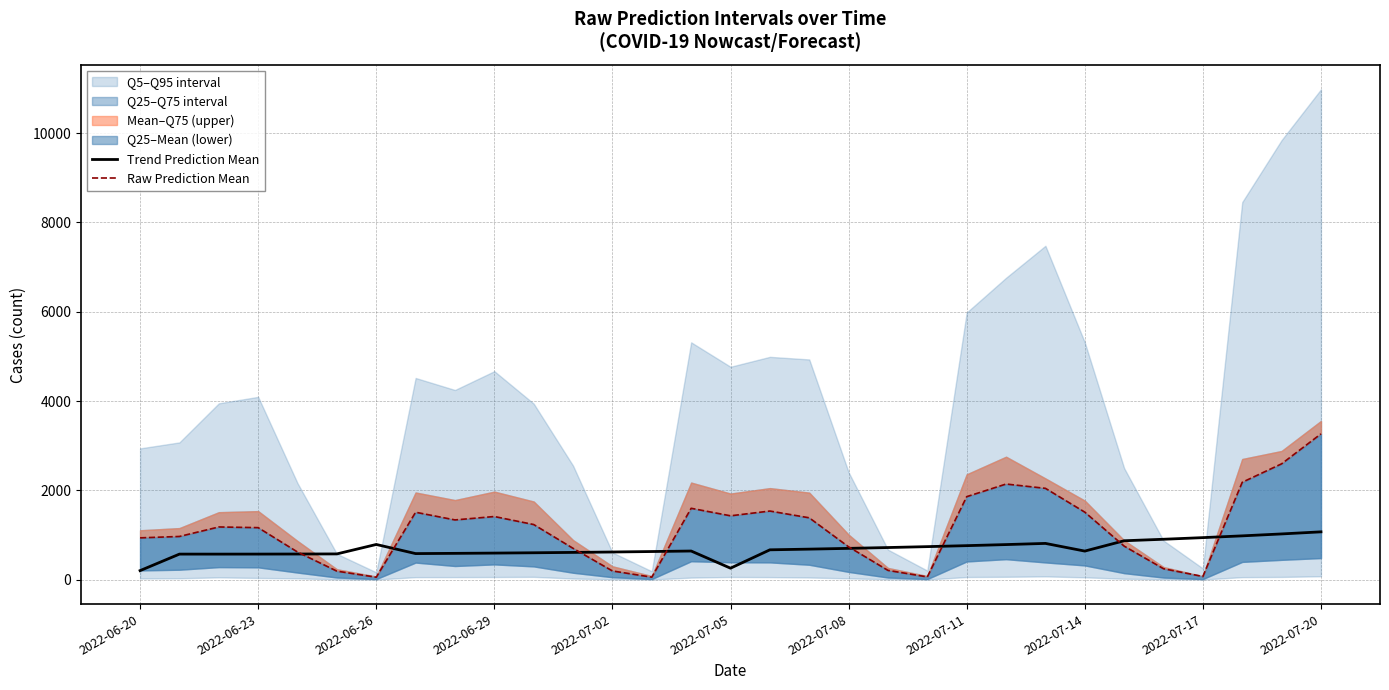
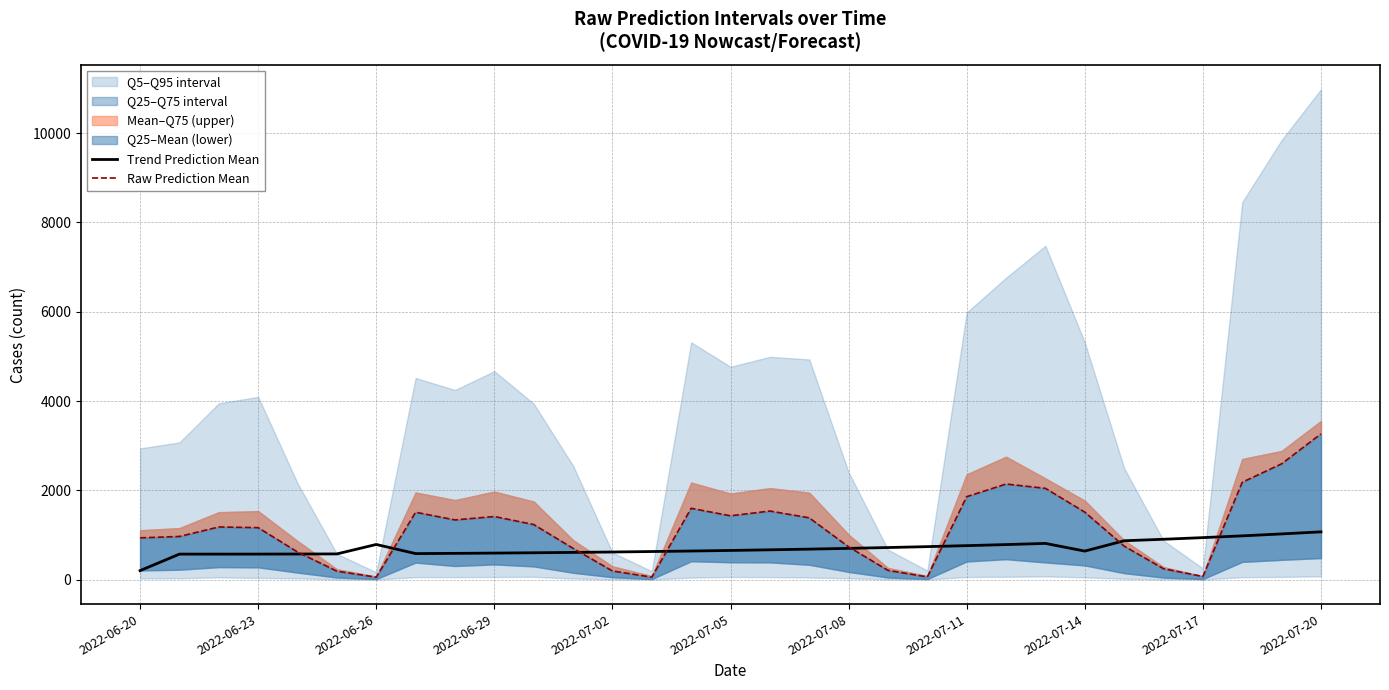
Trend Prediction Mean, 2022-07-05: 300 -> 700
